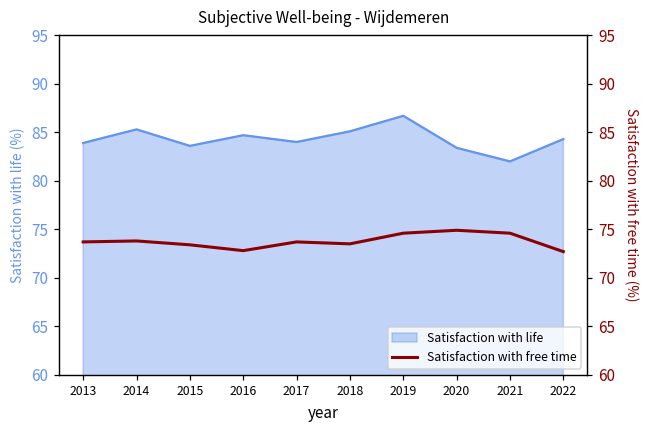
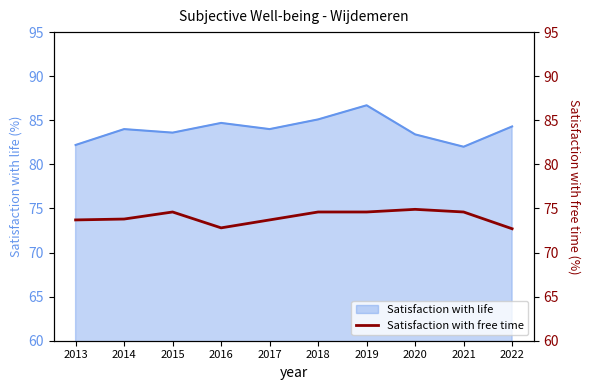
Satisfaction with life, 2013: 84 -> 82
Satisfaction with life, 2014: 85 -> 84
Satisfaction with free time, 2015: 73 -> 75
Satisfaction with free time, 2018: 74 -> 75
